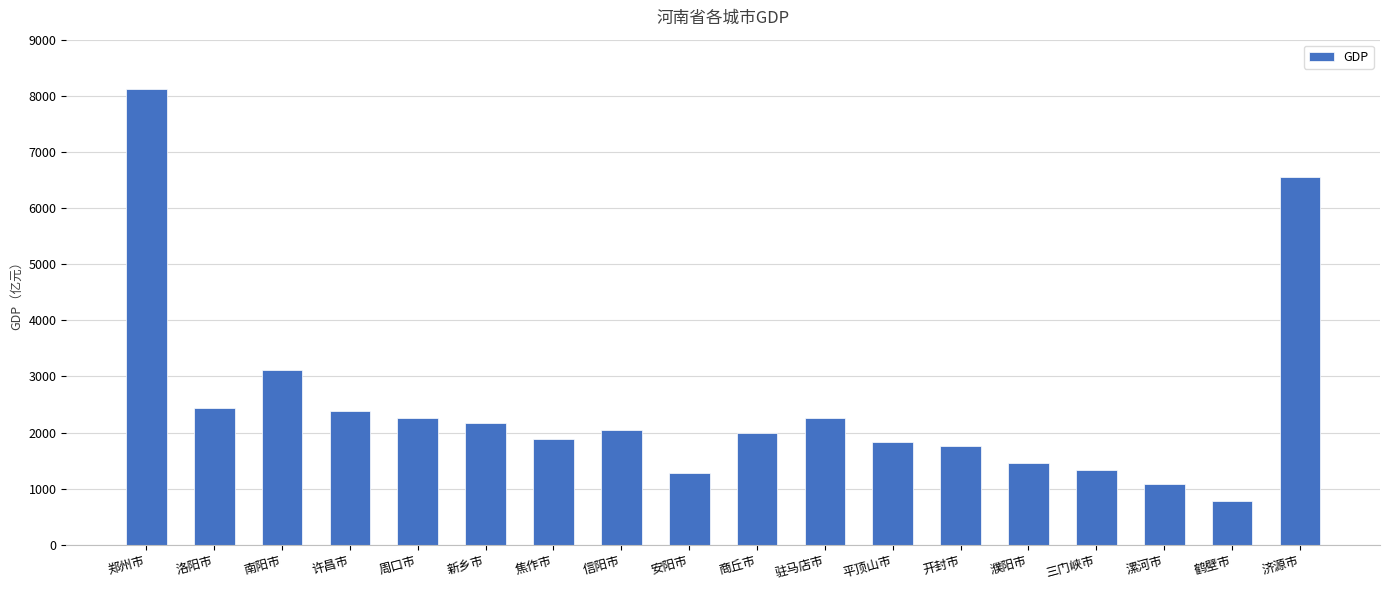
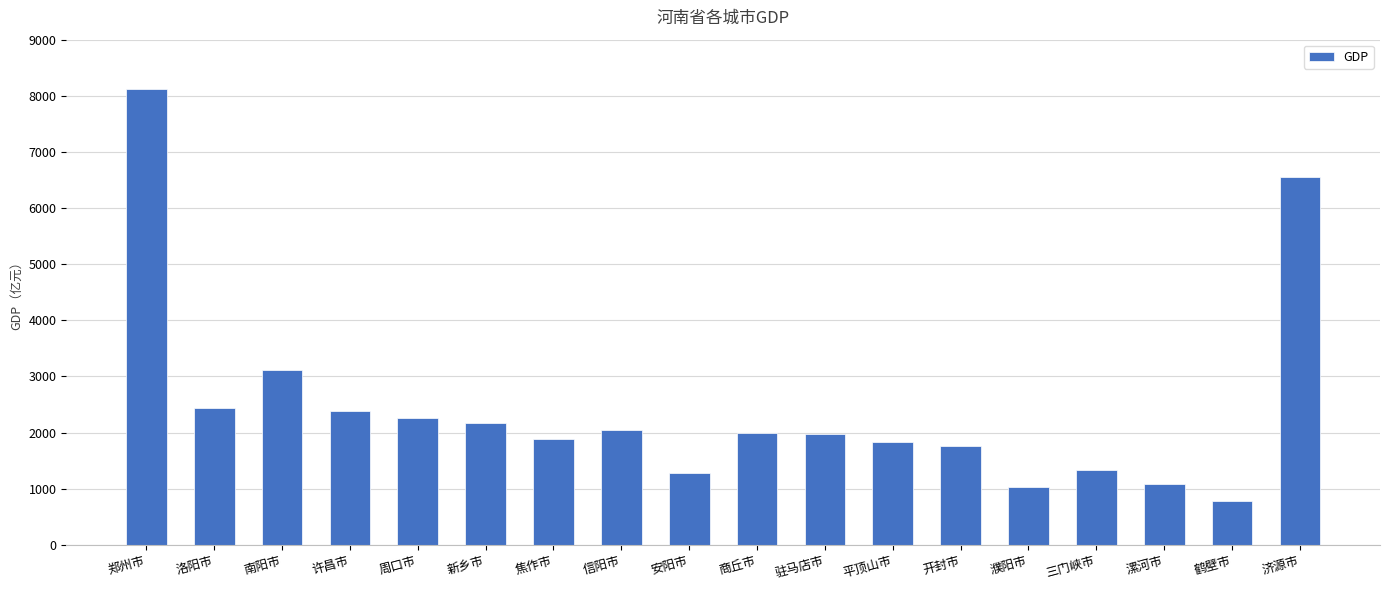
驻马店市: 2300 -> 2000
濮阳市: 1500 -> 1000
